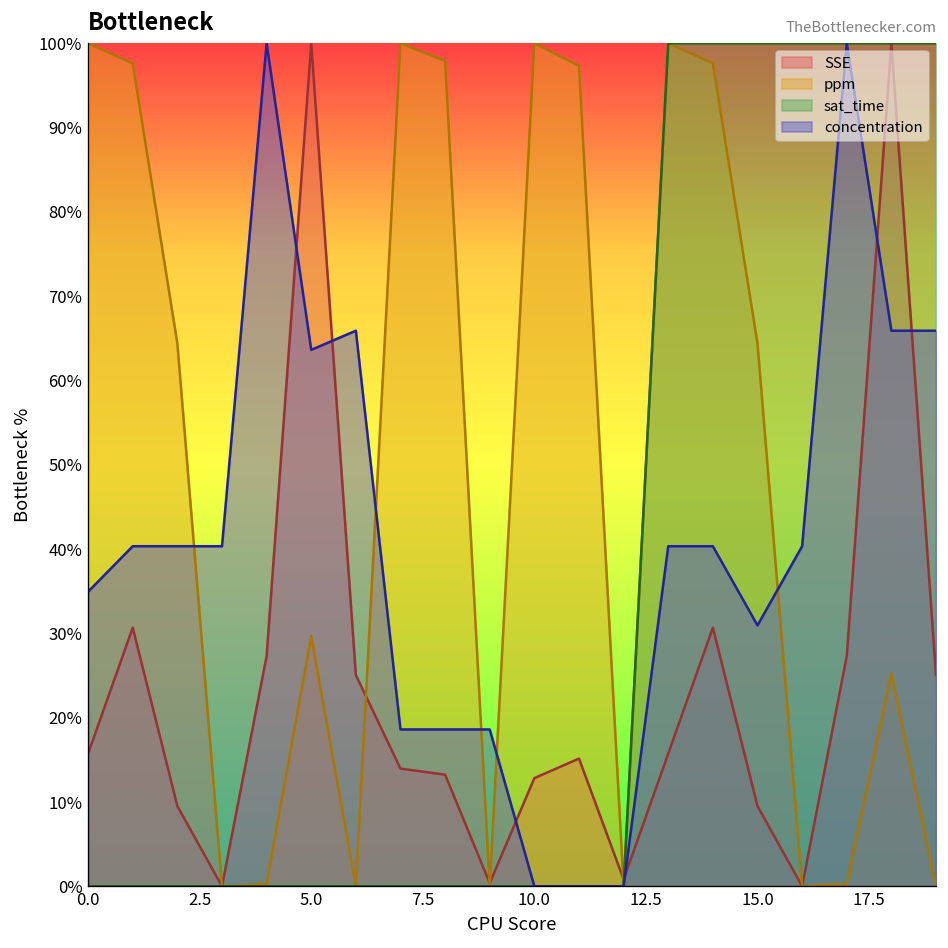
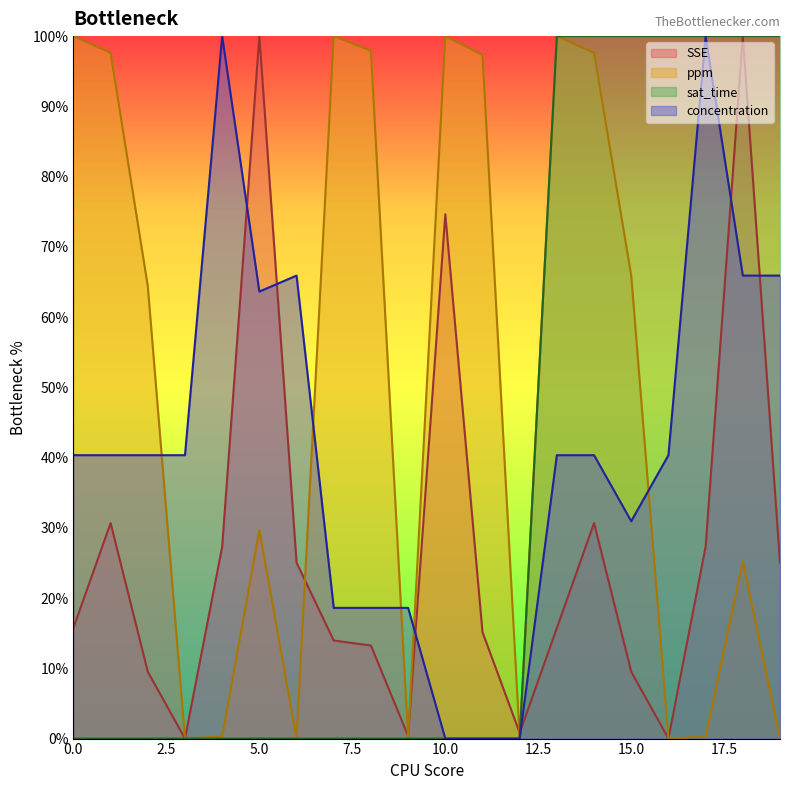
concentration, 0.0: 35% -> 40%
SSE, 10.0: 13% -> 75%
ppm, 15.0: 64% -> 66%
